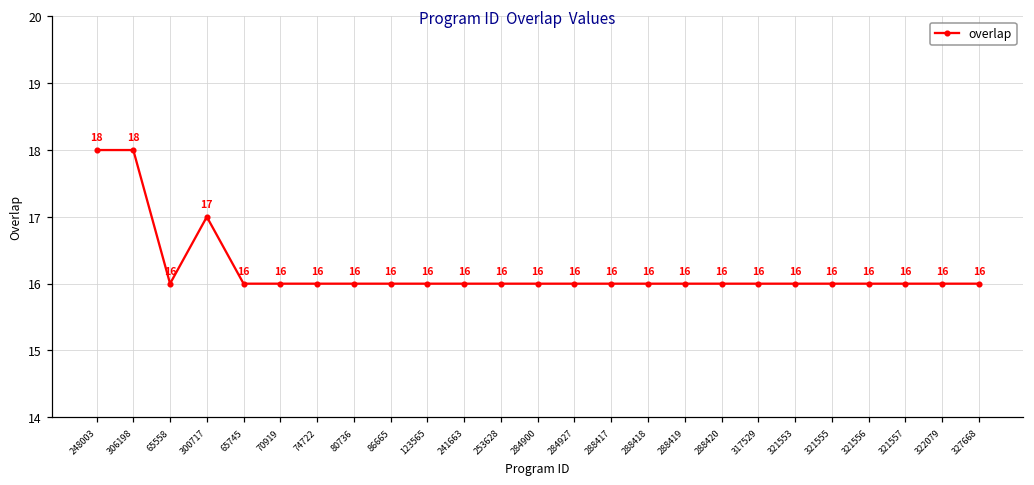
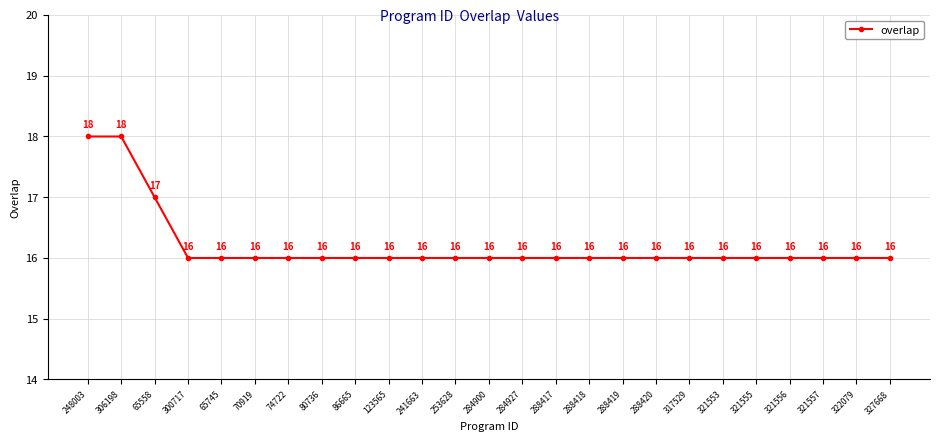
65558: 16 -> 17
300717: 17 -> 16
